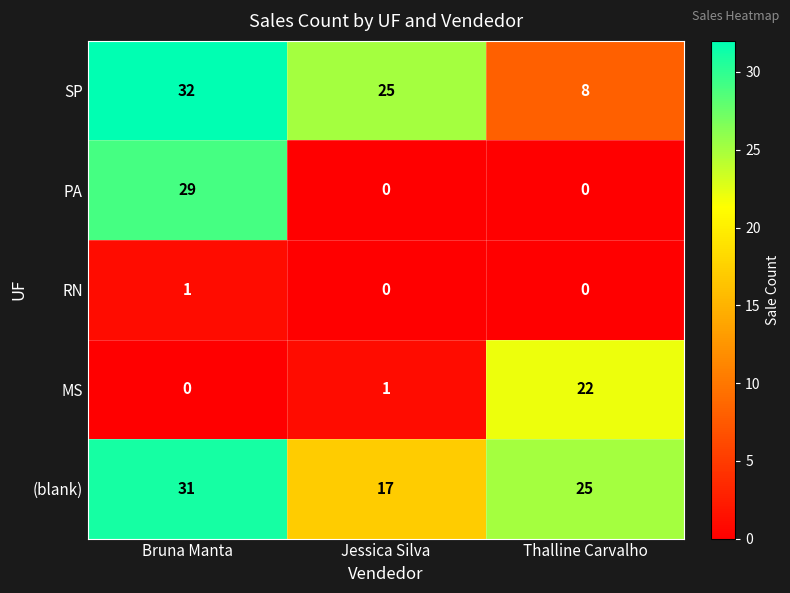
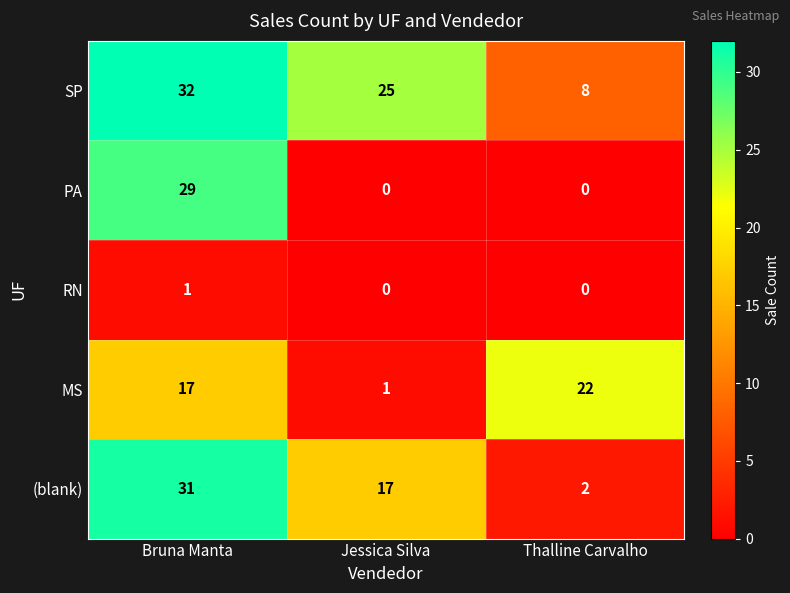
MS, Bruna Manta: 0 -> 17
(blank), Thalline Carvalho: 25 -> 2
